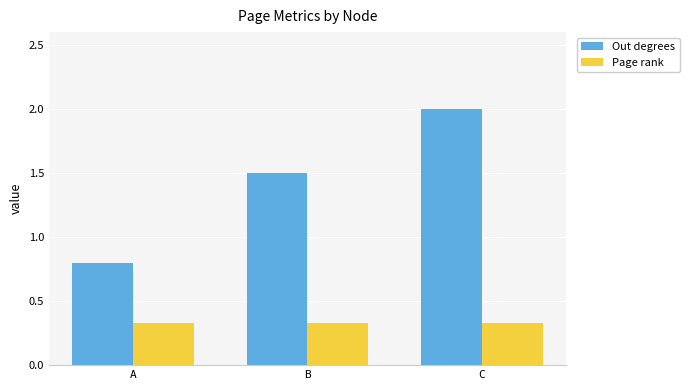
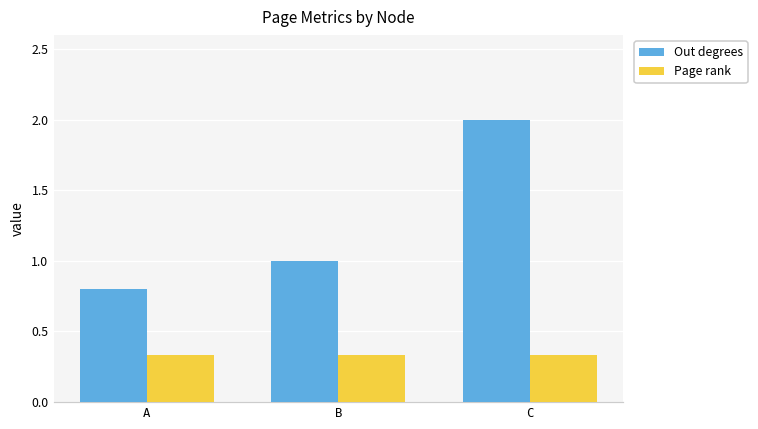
Out degrees, B: 1.5 -> 1.0
